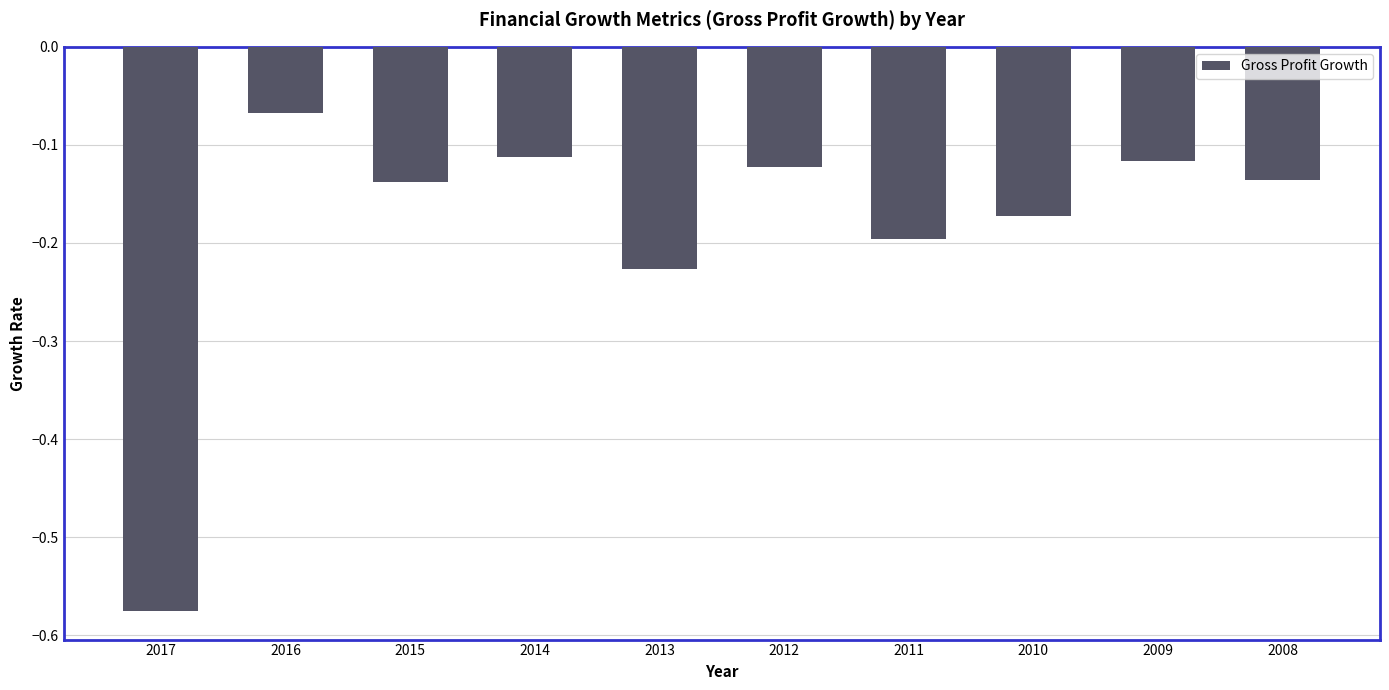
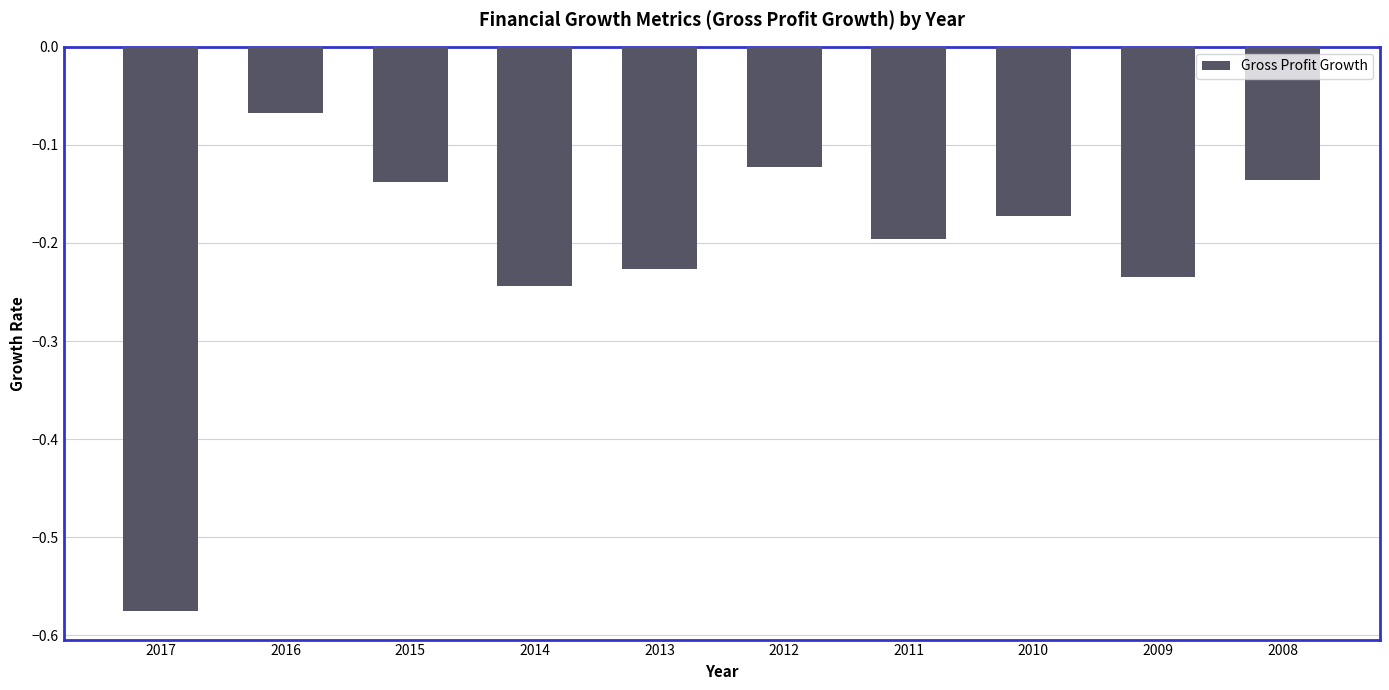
2014: -0.11 -> -0.24
2009: -0.12 -> -0.24
